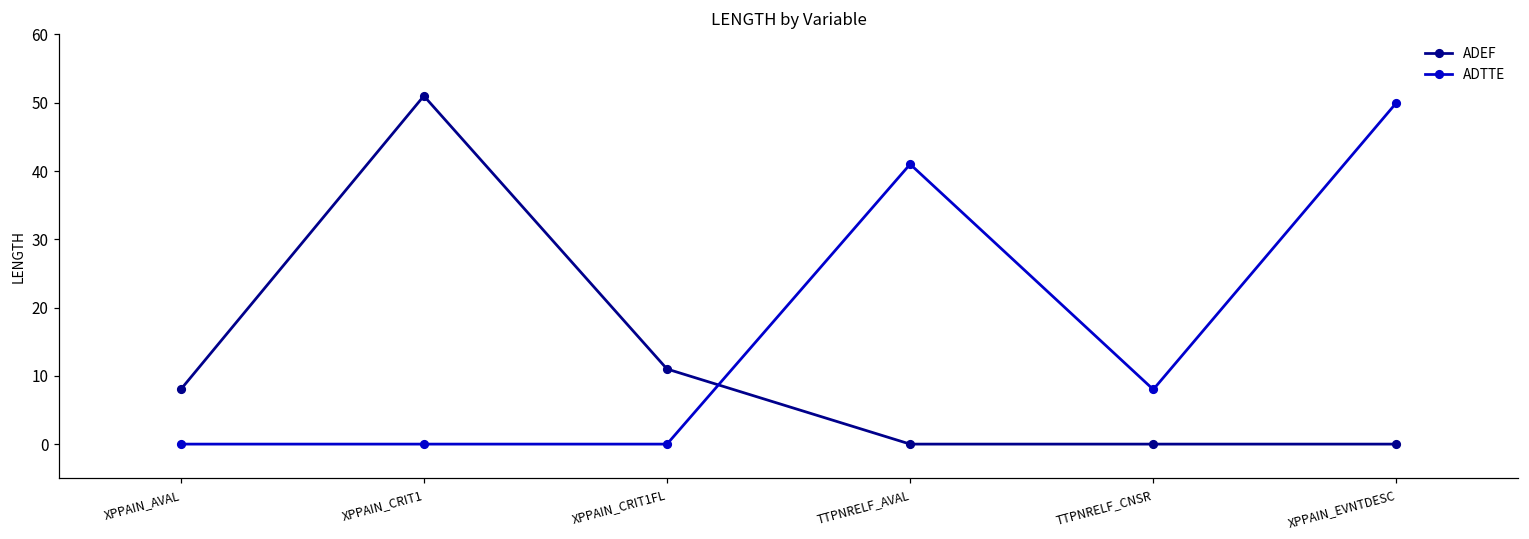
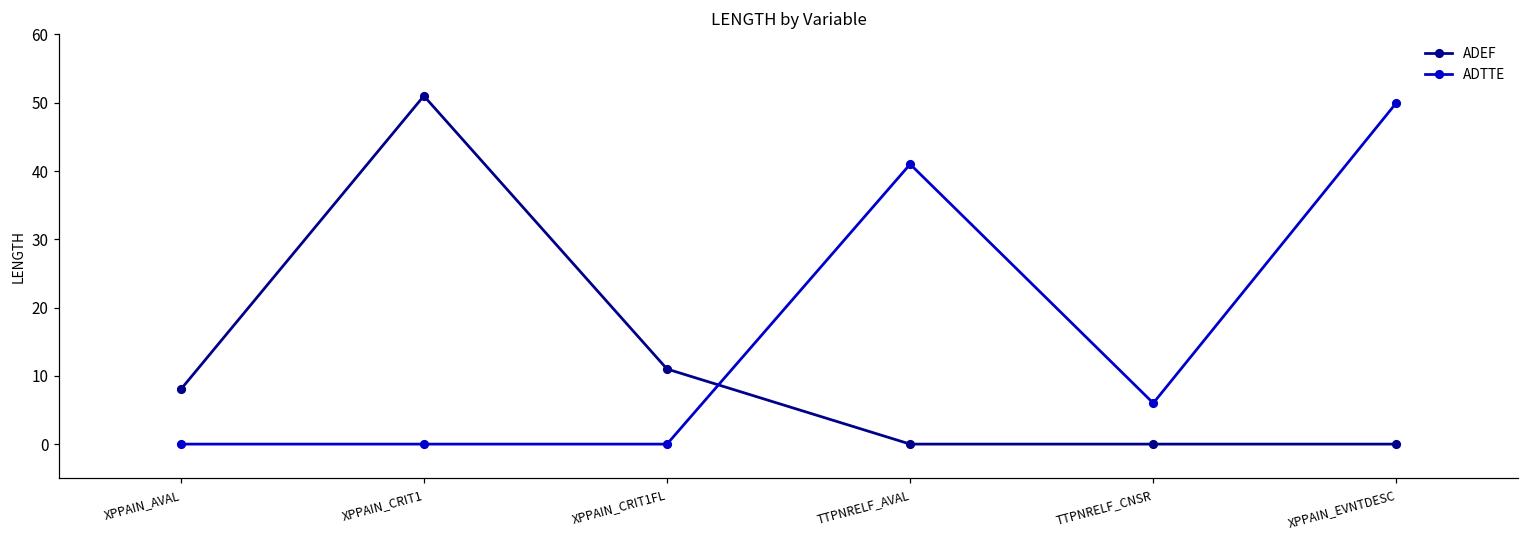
ADTTE, TTPNRELF_CNSR: 8 -> 6
